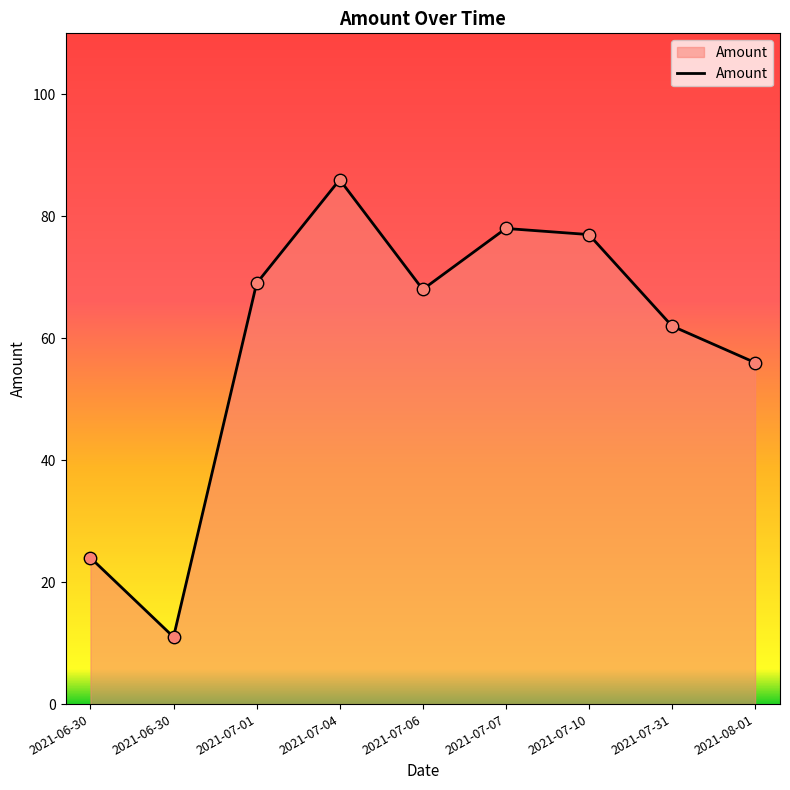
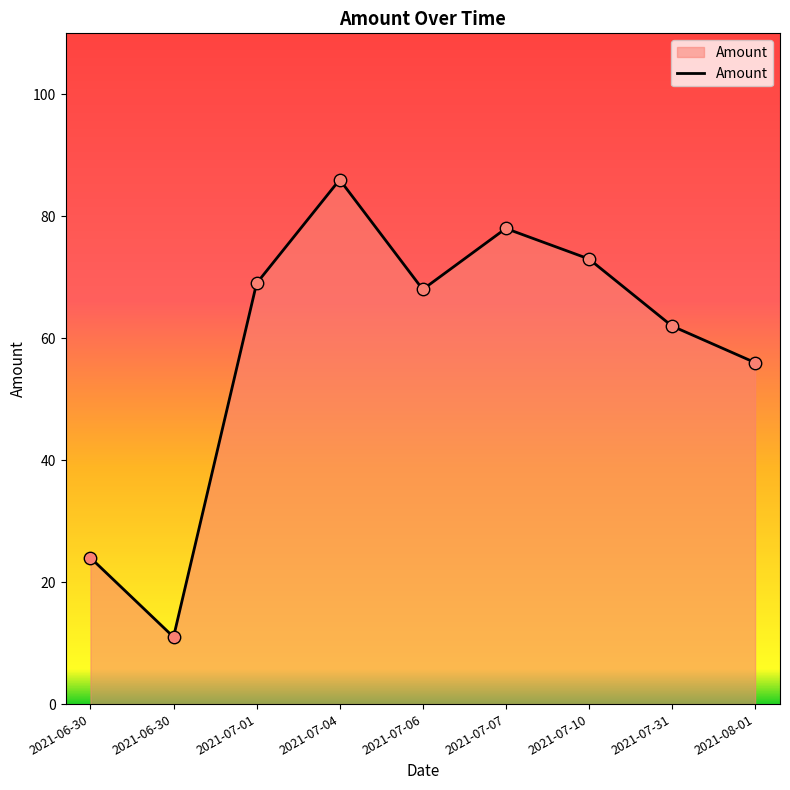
2021-07-10: 77 -> 73
